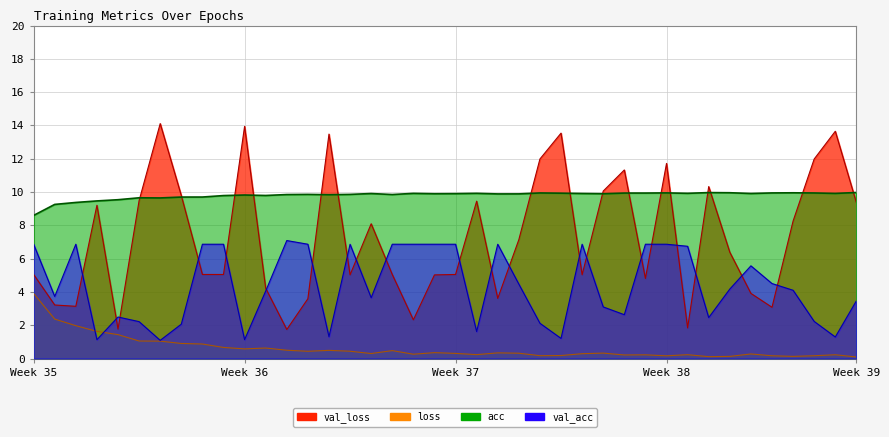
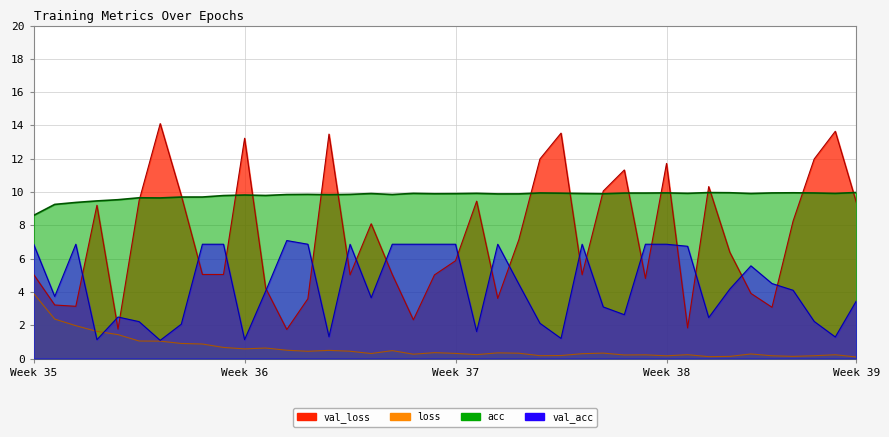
val_loss, Week 36: 13.9 -> 13.2
val_loss, Week 37: 5.1 -> 5.9
